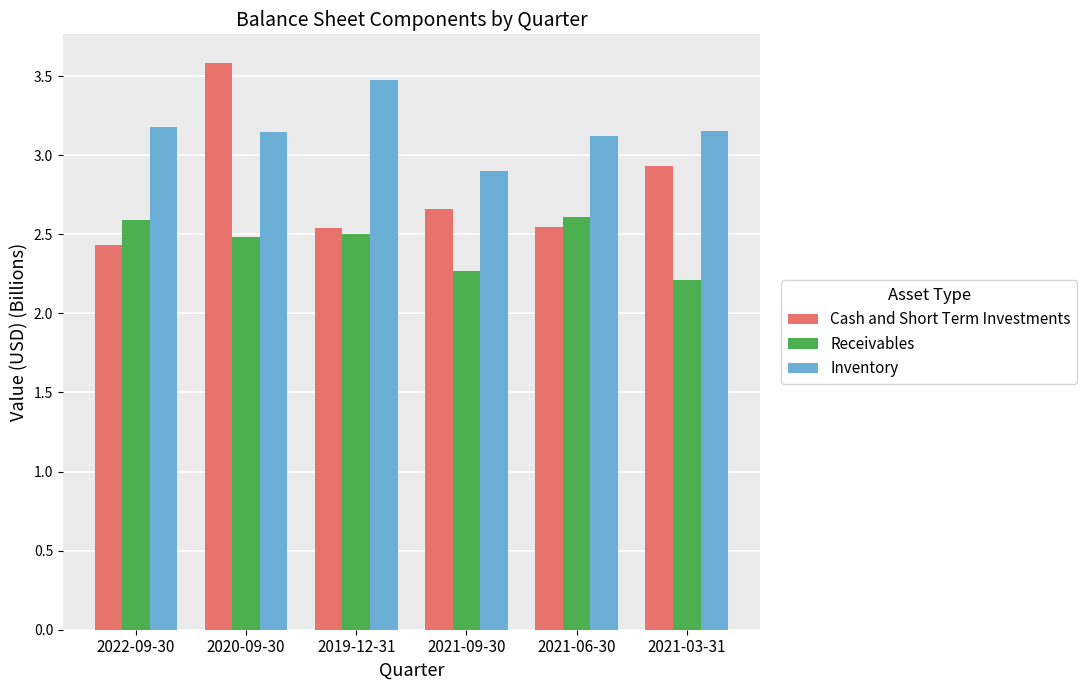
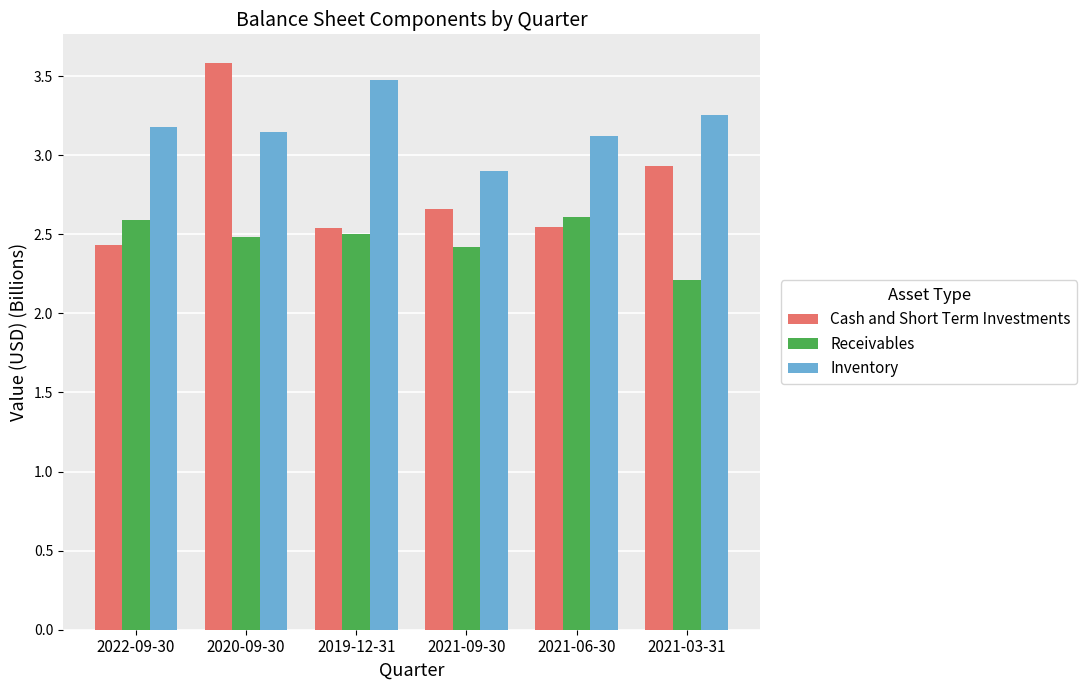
Receivables, 2021-09-30: 2.27 -> 2.42
Inventory, 2021-03-31: 3.15 -> 3.26
